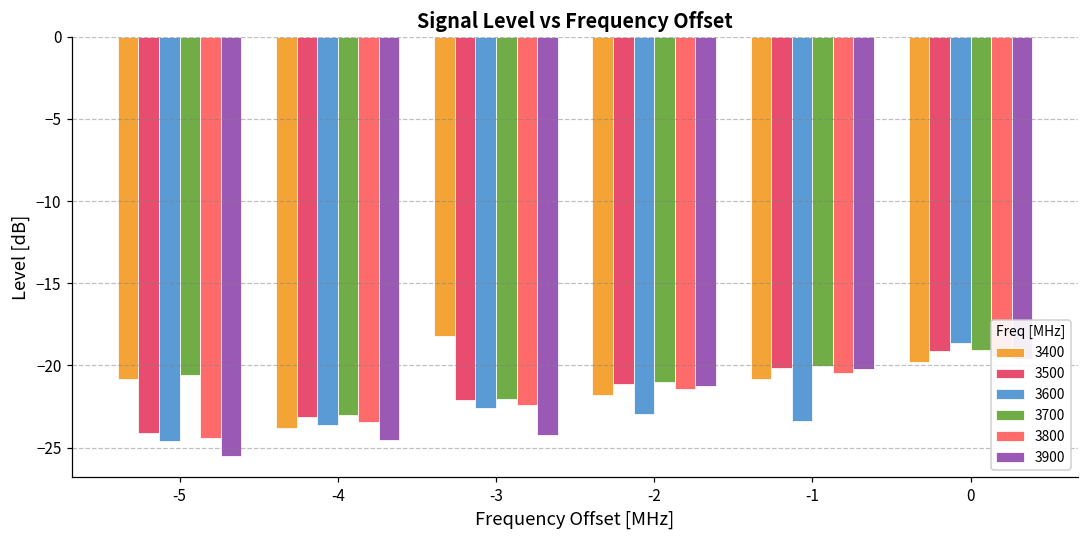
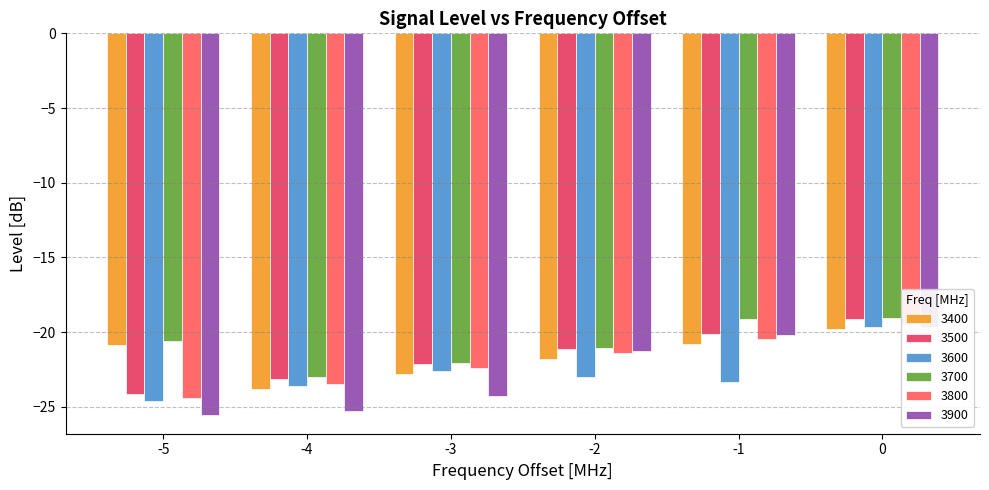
3900, -4: -24.5 -> -25.3
3400, -3: -18.2 -> -22.8
3700, -1: -20.0 -> -19.1
3600, 0: -18.6 -> -19.6
